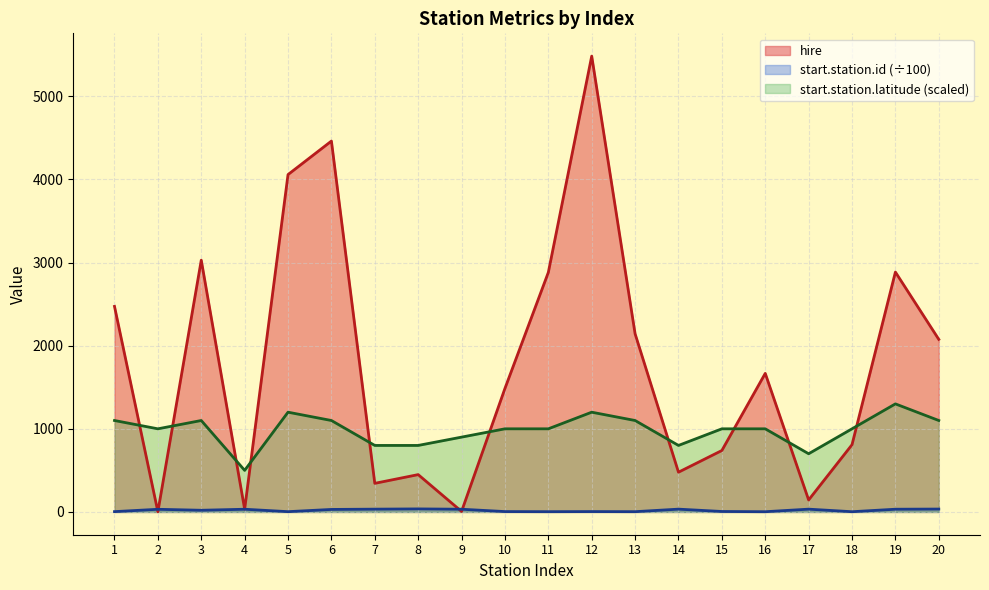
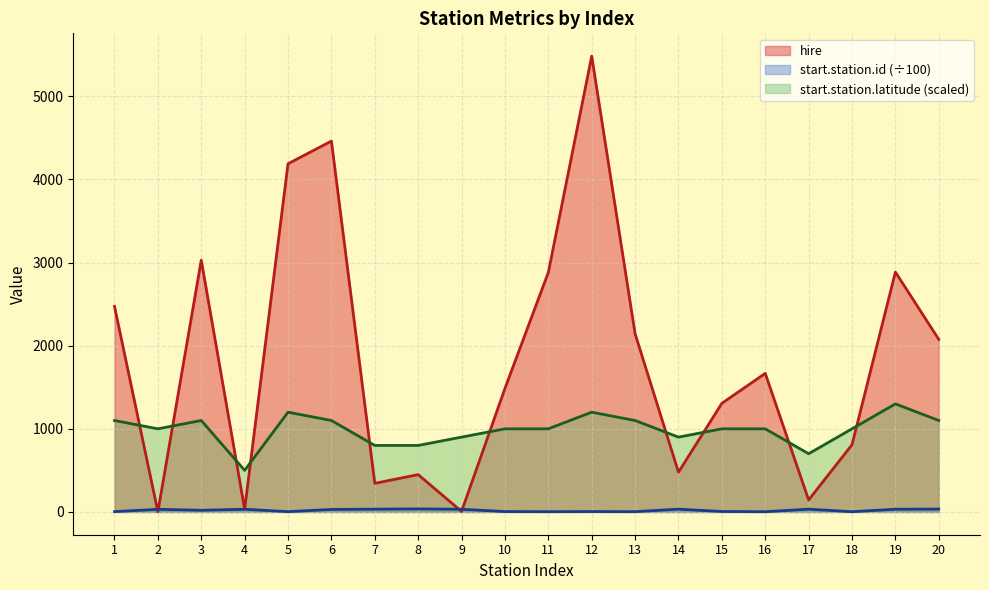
hire, 5: 4100 -> 4200
start.station.latitude (scaled), 14: 800 -> 900
hire, 15: 700 -> 1300
